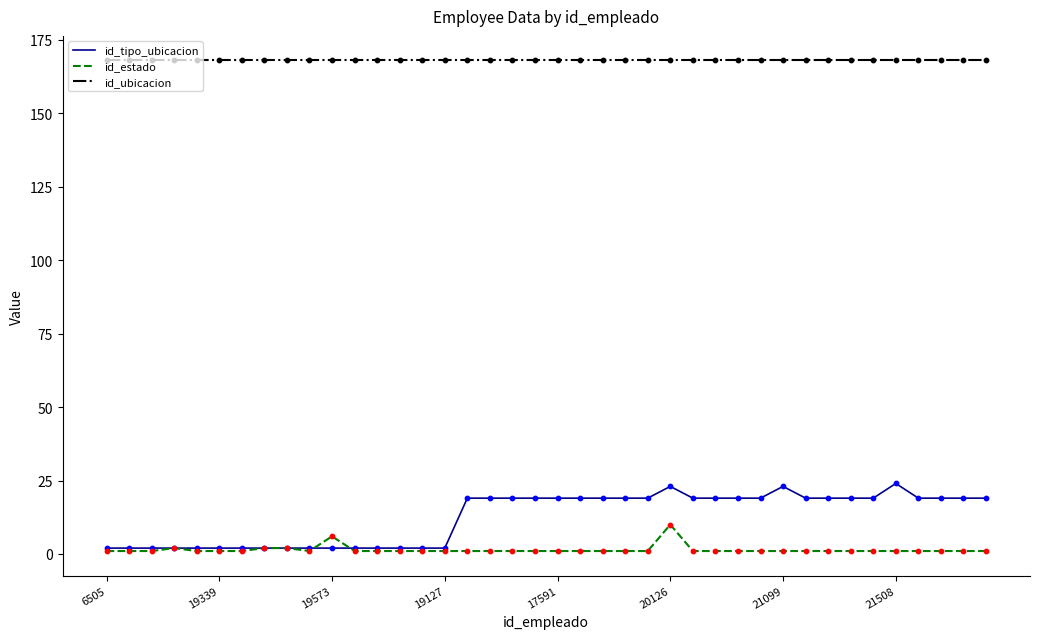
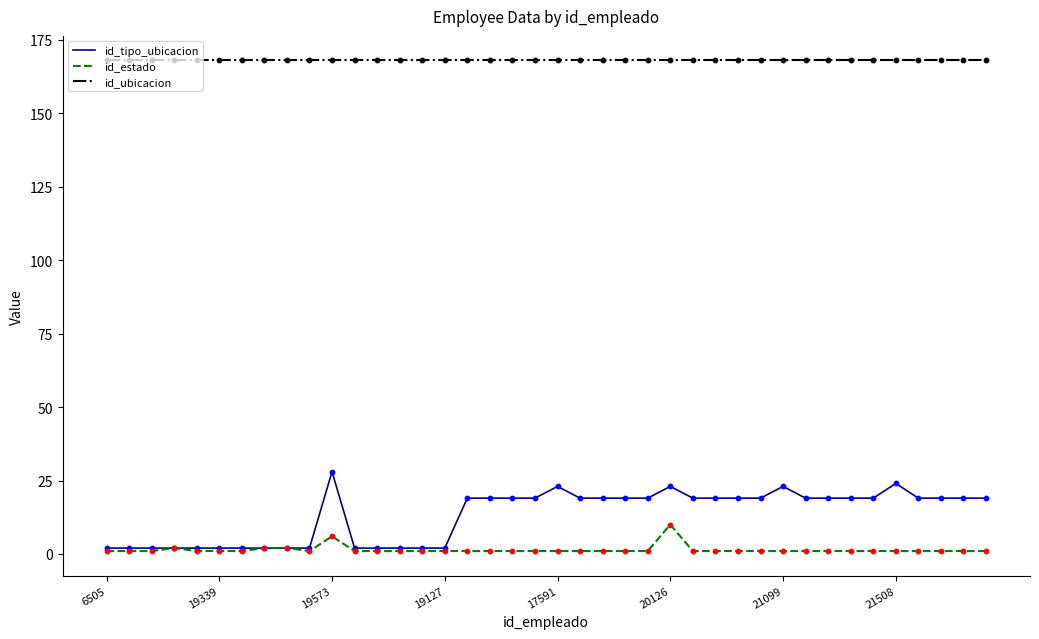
id_tipo_ubicacion, 19573: 2 -> 28
id_tipo_ubicacion, 17591: 19 -> 23
